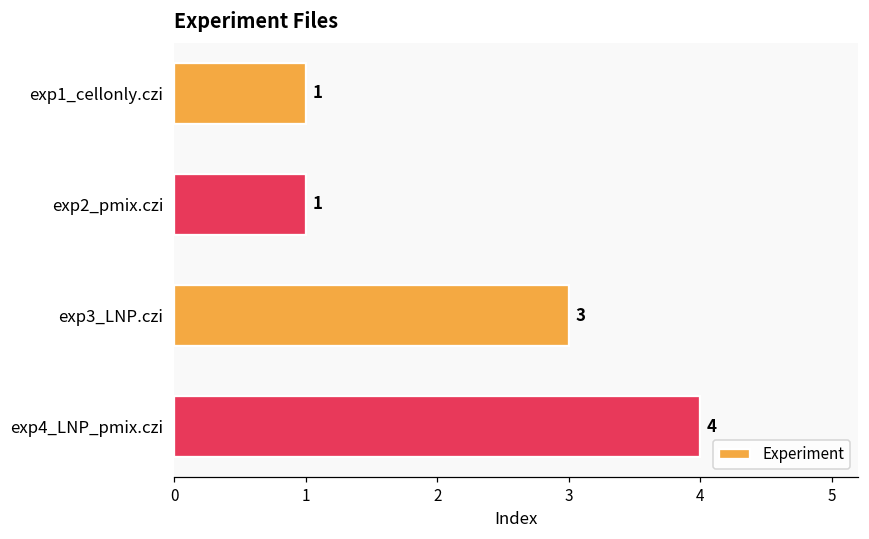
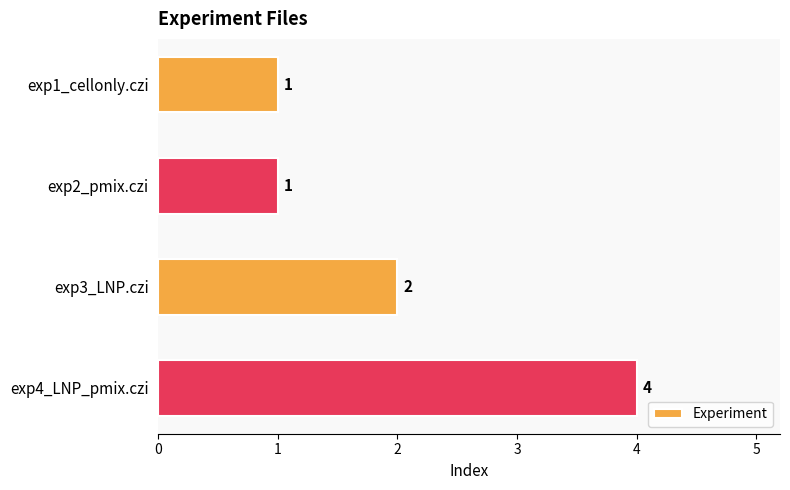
exp3_LNP.czi: 3 -> 2
